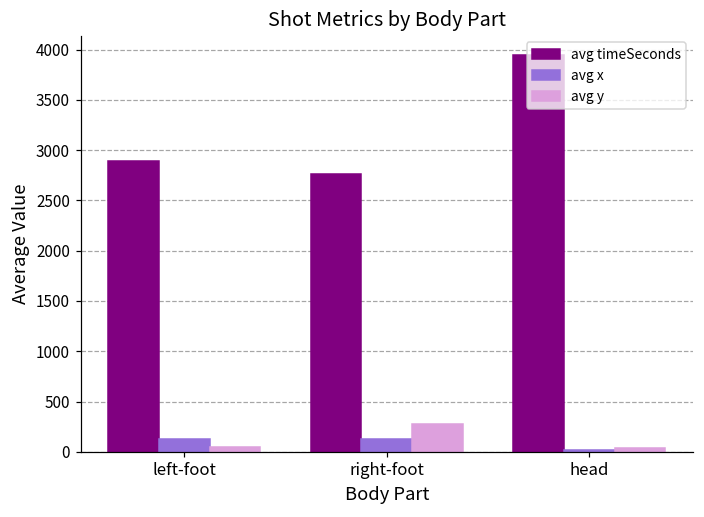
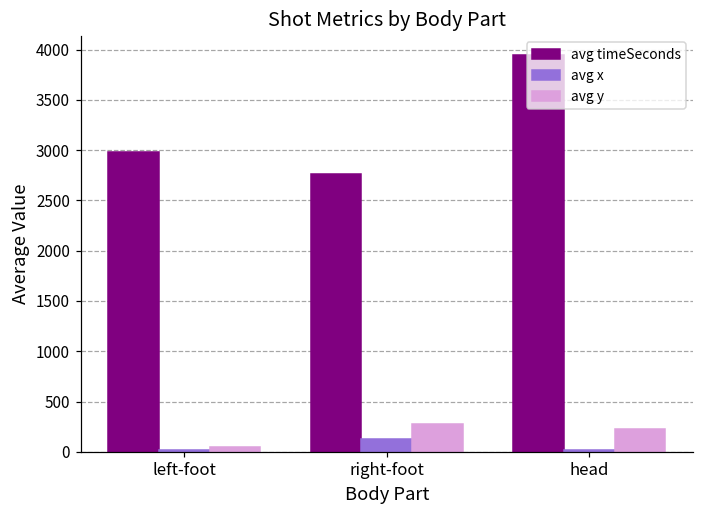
avg timeSeconds, left-foot: 2900 -> 3000
avg x, left-foot: 100 -> 0
avg y, head: 0 -> 200
